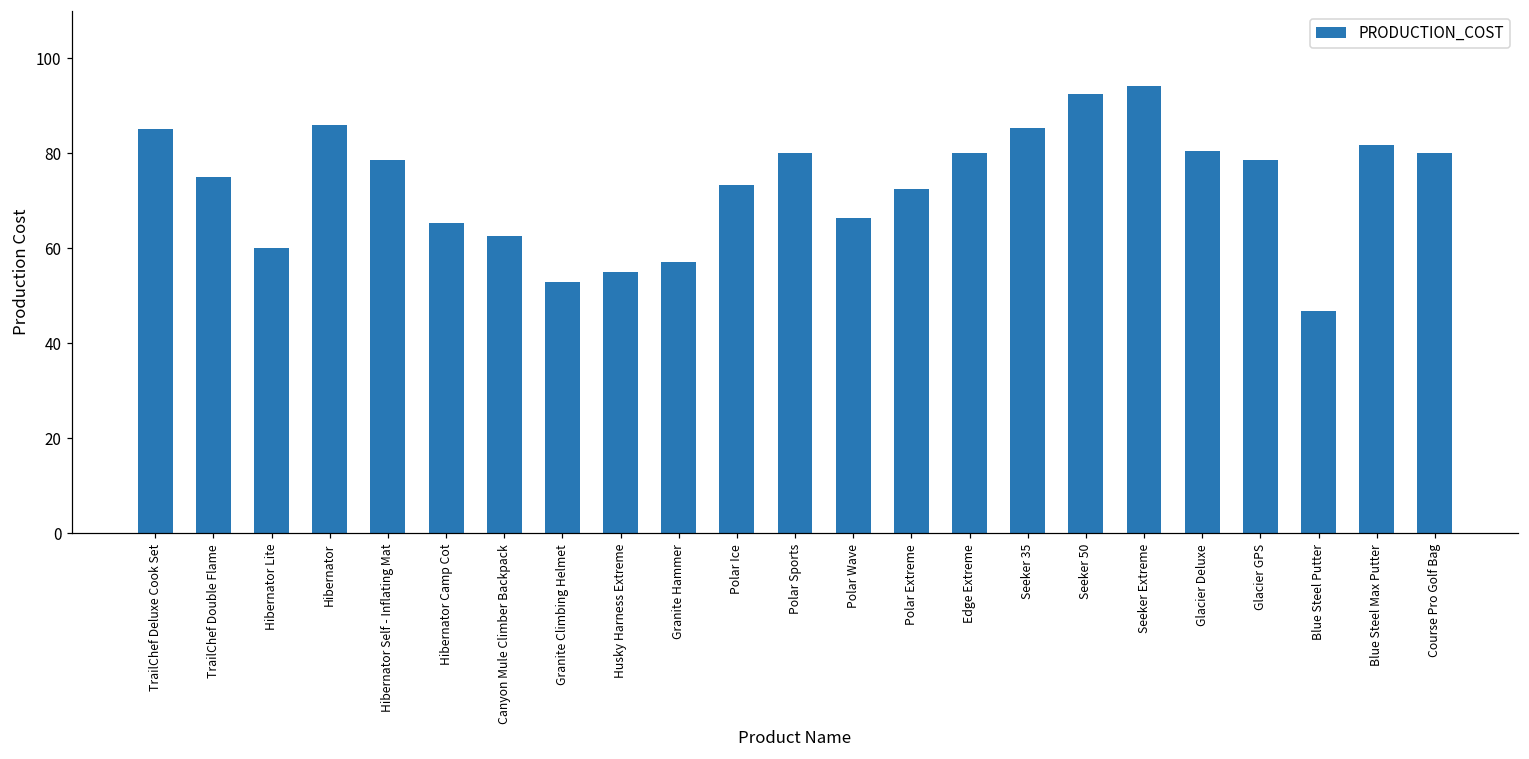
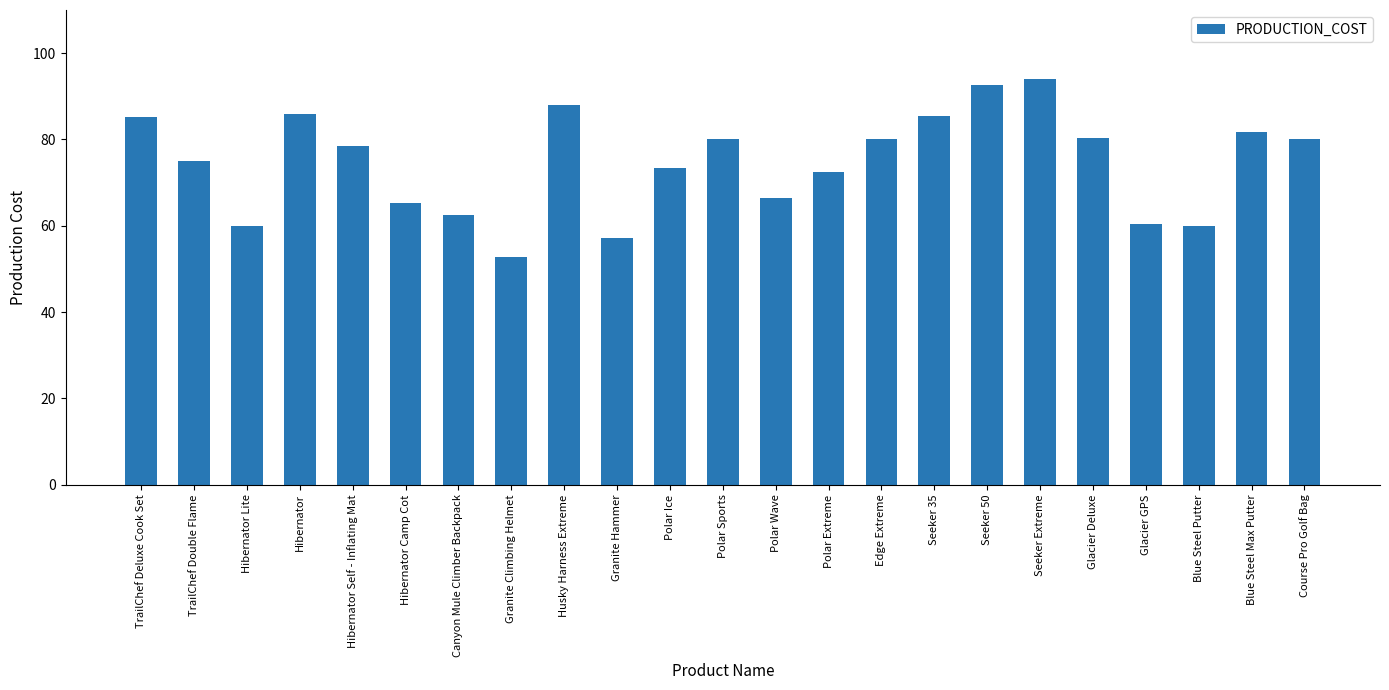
Husky Harness Extreme: 55 -> 88
Glacier GPS: 79 -> 60
Blue Steel Putter: 47 -> 60
